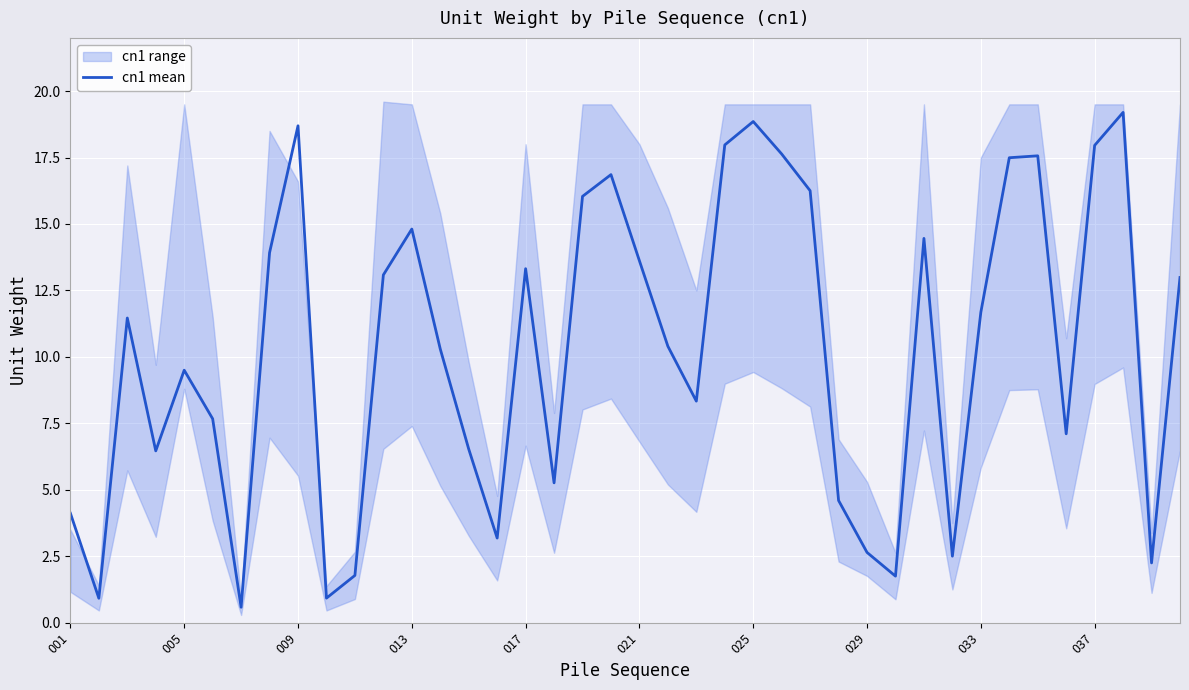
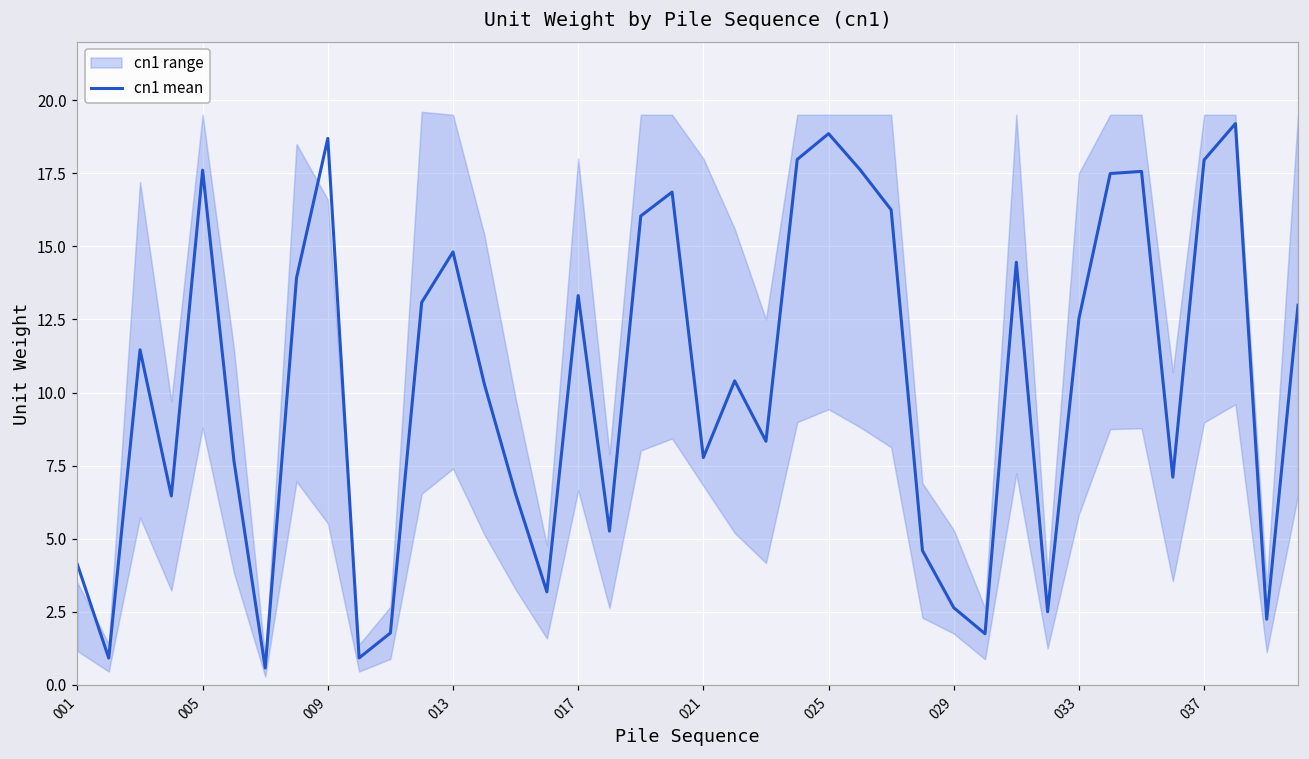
cn1 mean, 005: 9.5 -> 17.6
cn1 mean, 021: 13.6 -> 7.8
cn1 mean, 033: 11.7 -> 12.5
